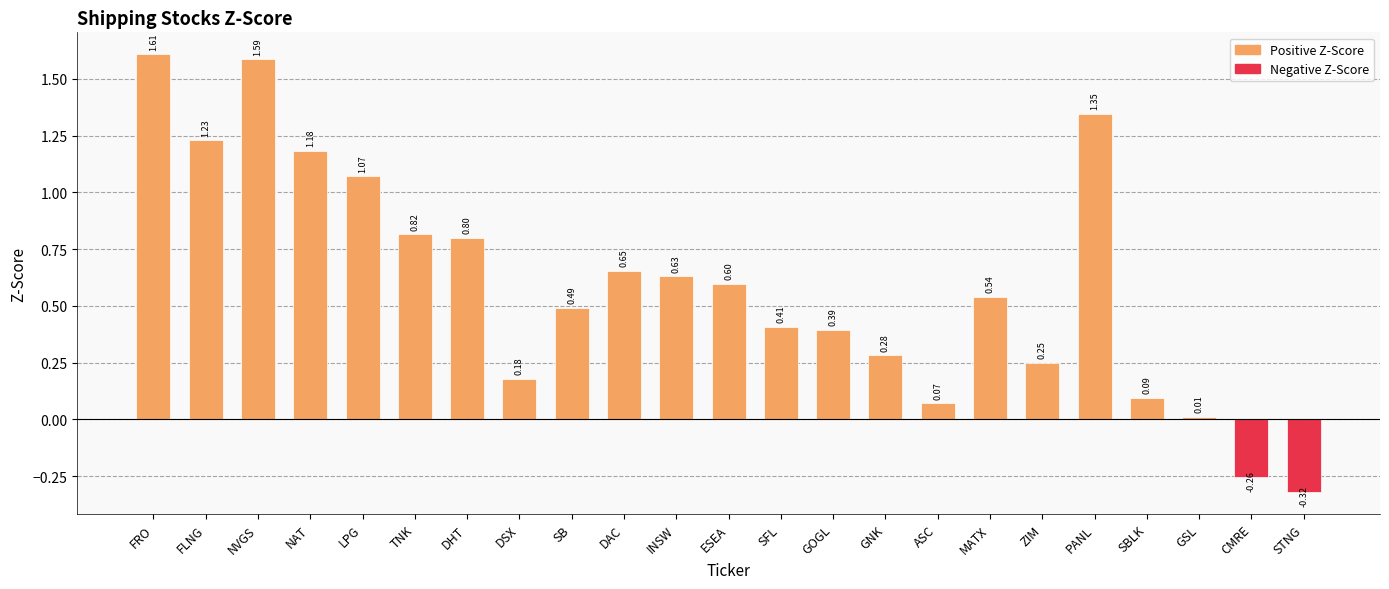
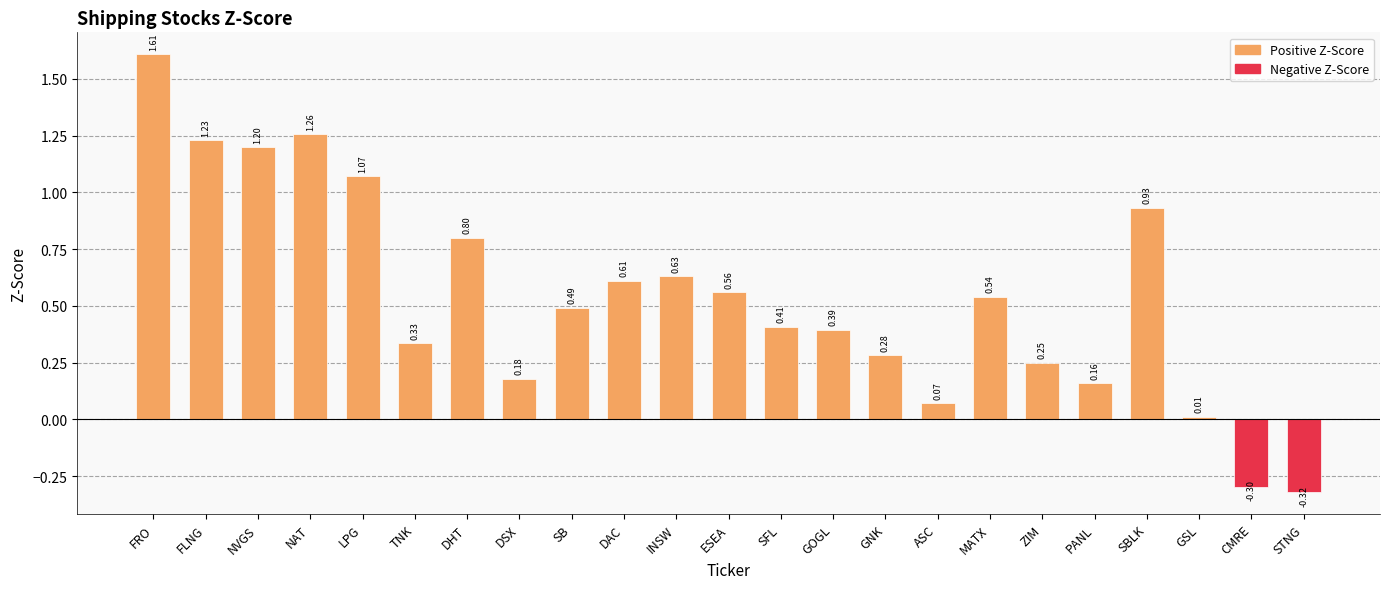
NVGS: 1.59 -> 1.20
NAT: 1.18 -> 1.26
TNK: 0.82 -> 0.33
DAC: 0.65 -> 0.61
ESEA: 0.60 -> 0.56
PANL: 1.35 -> 0.16
SBLK: 0.09 -> 0.93
CMRE: -0.26 -> -0.30
